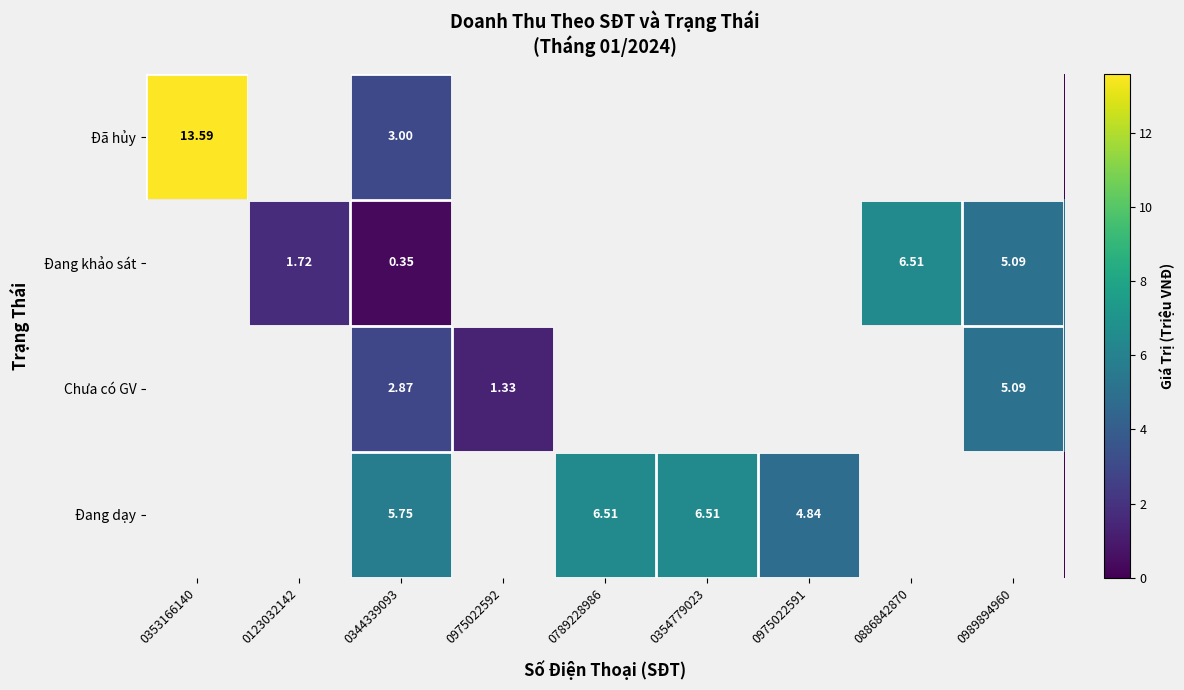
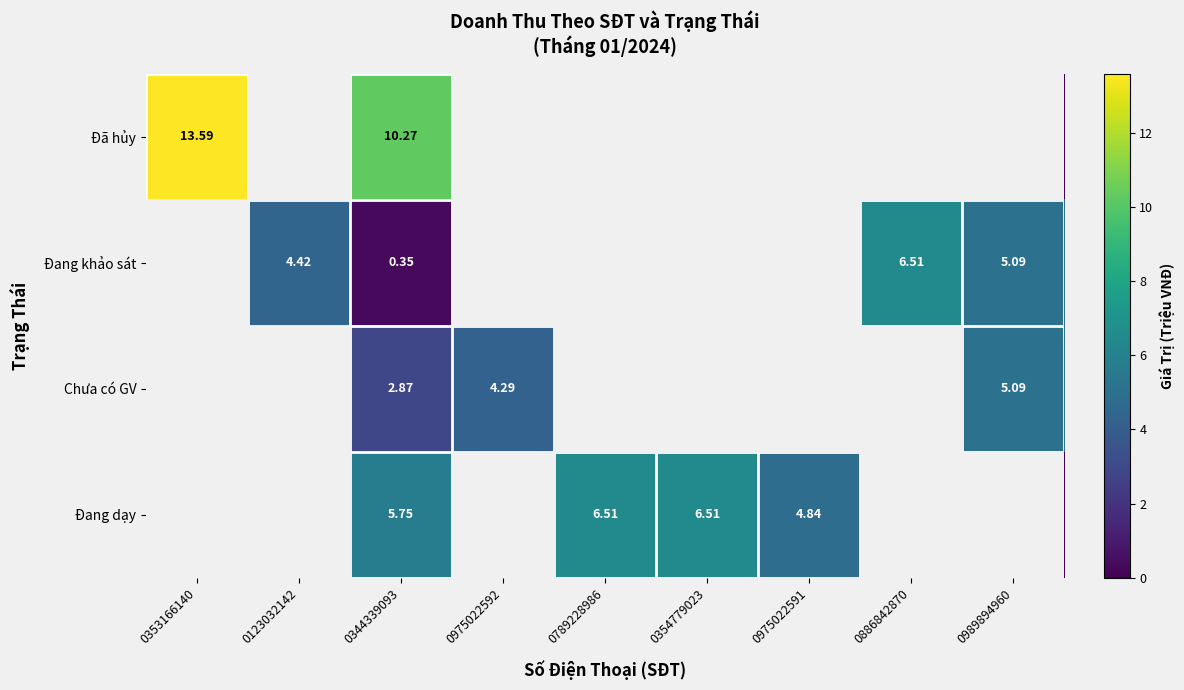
Đã hủy, 0344339093: 3.00 -> 10.27
Đang khảo sát, 0123032142: 1.72 -> 4.42
Chưa có GV, 0975022592: 1.33 -> 4.29
